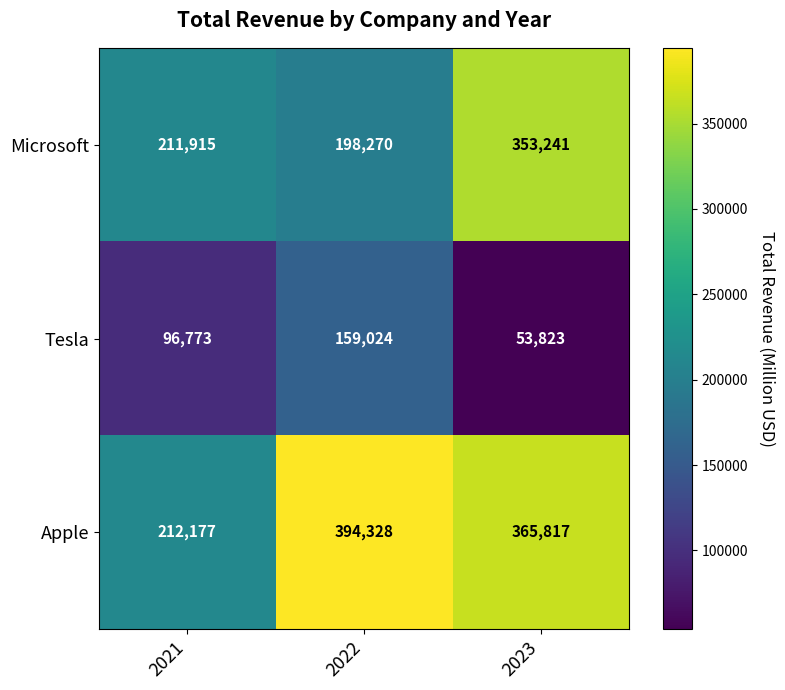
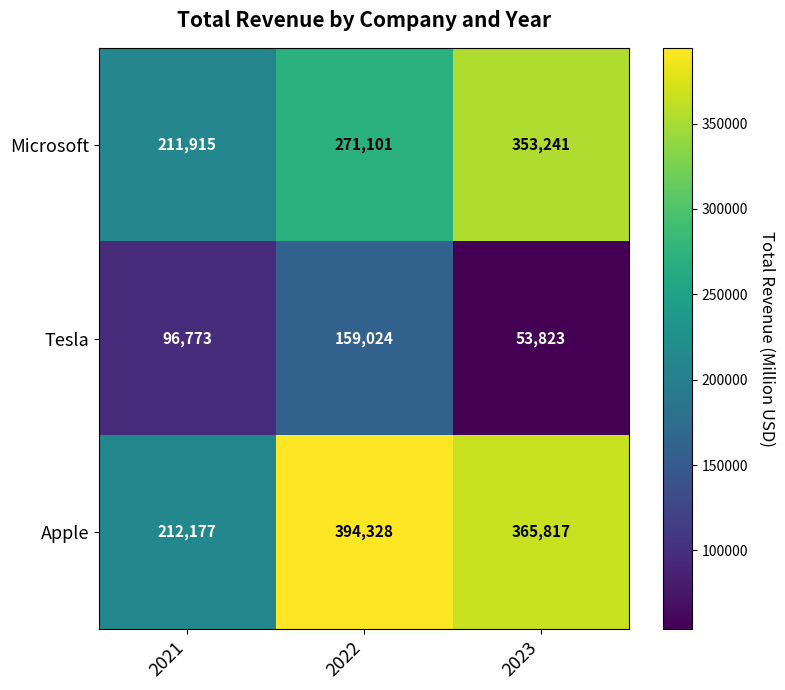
Microsoft, 2022: 198,270 -> 271,101
